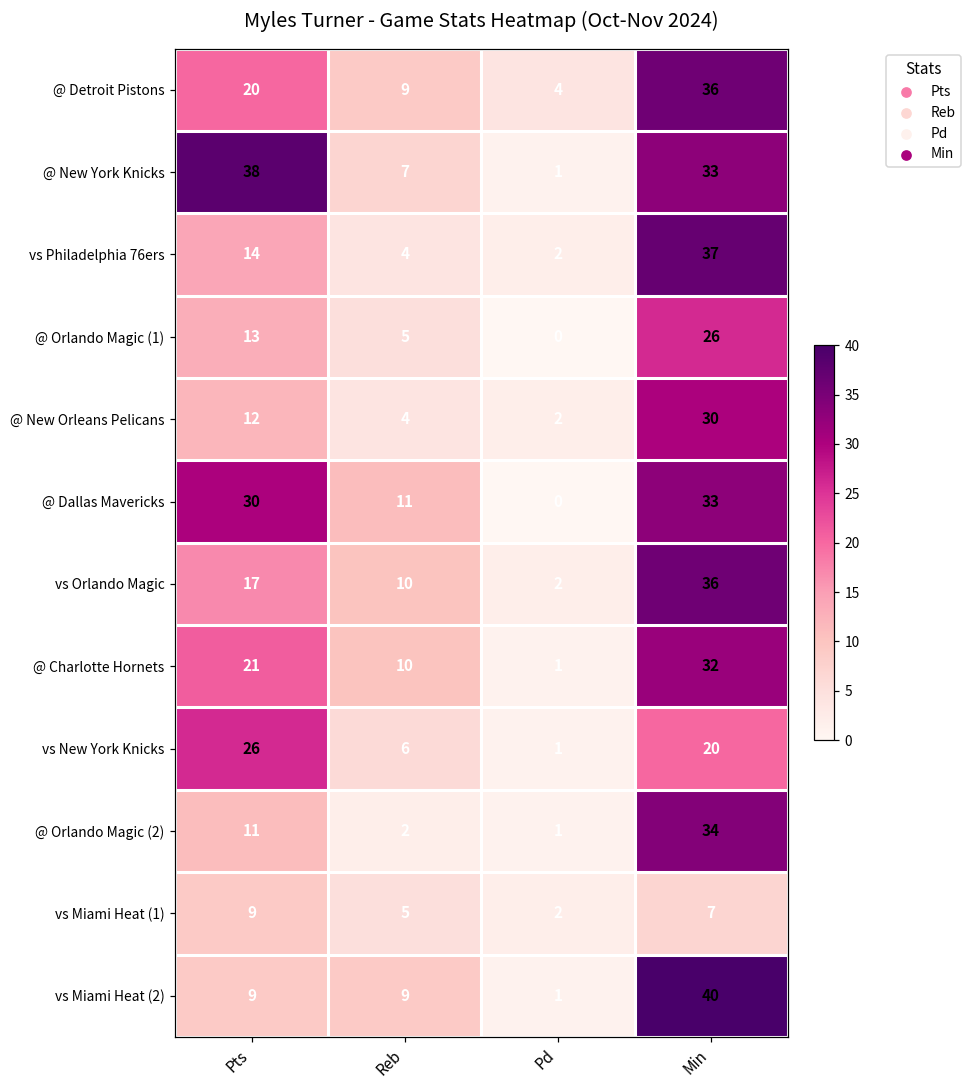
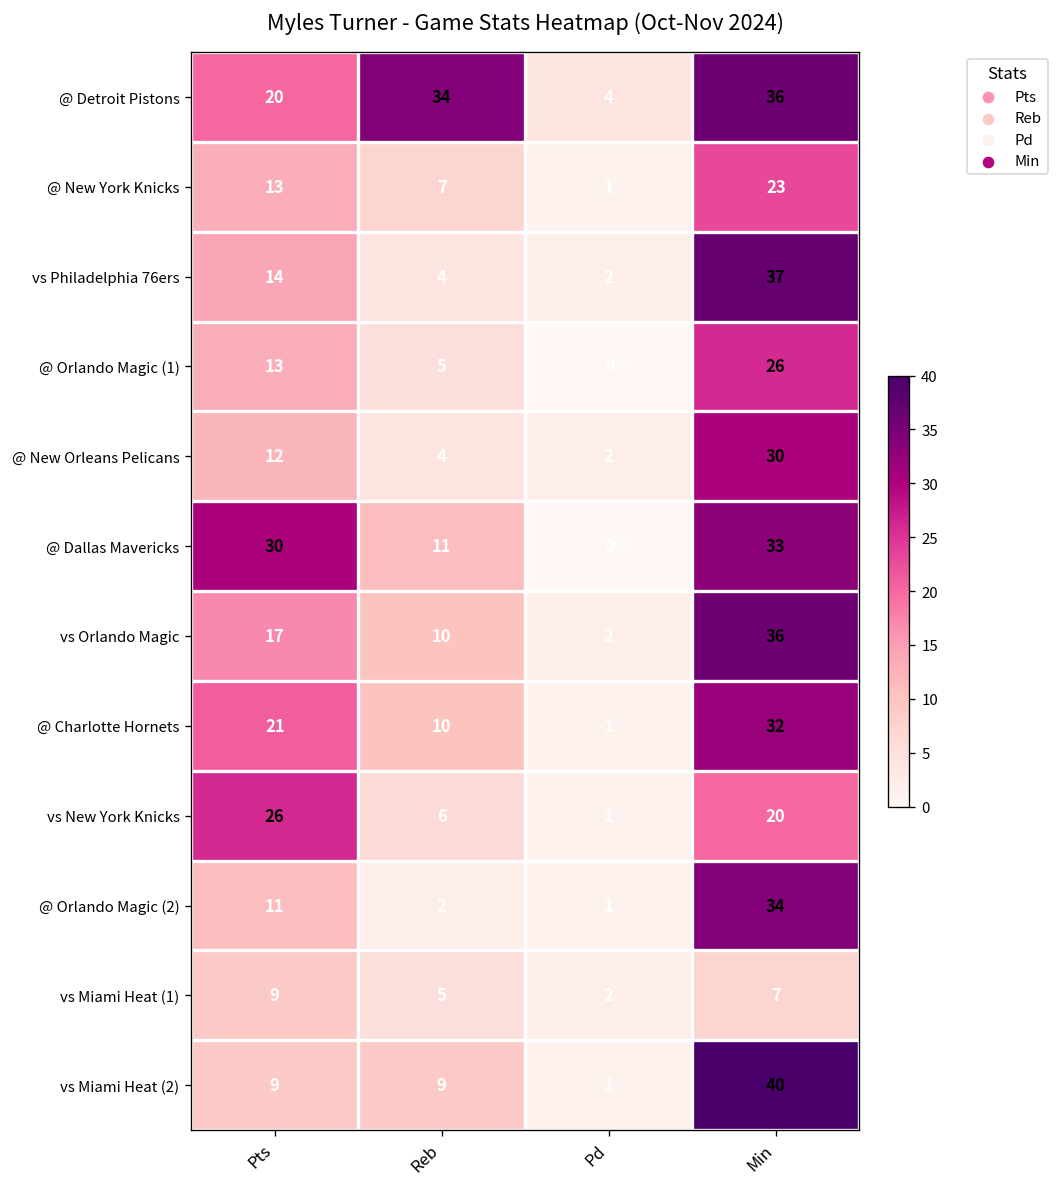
@ Detroit Pistons, Reb: 9 -> 34
@ New York Knicks, Pts: 38 -> 13
@ New York Knicks, Min: 33 -> 23
